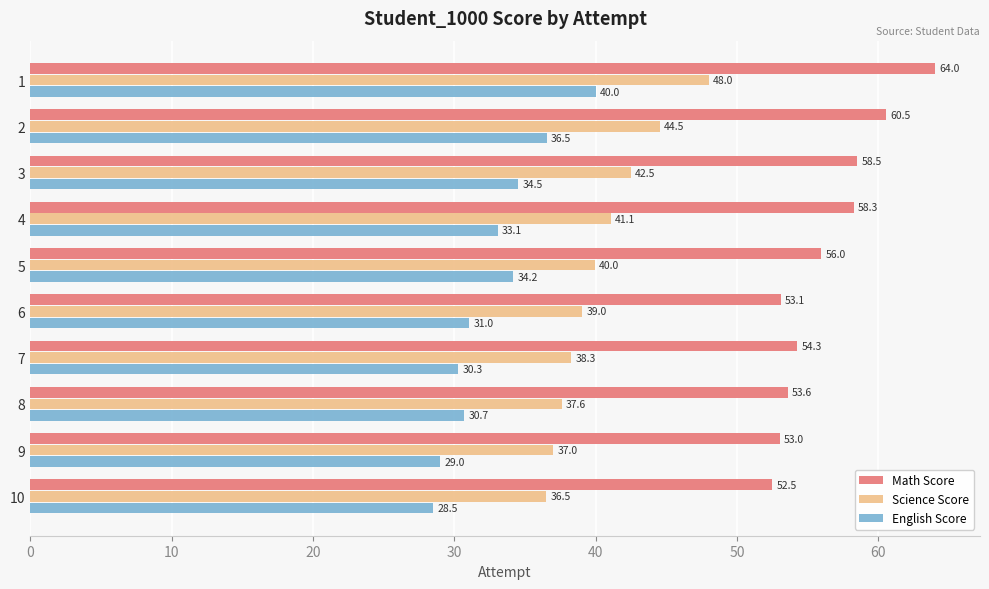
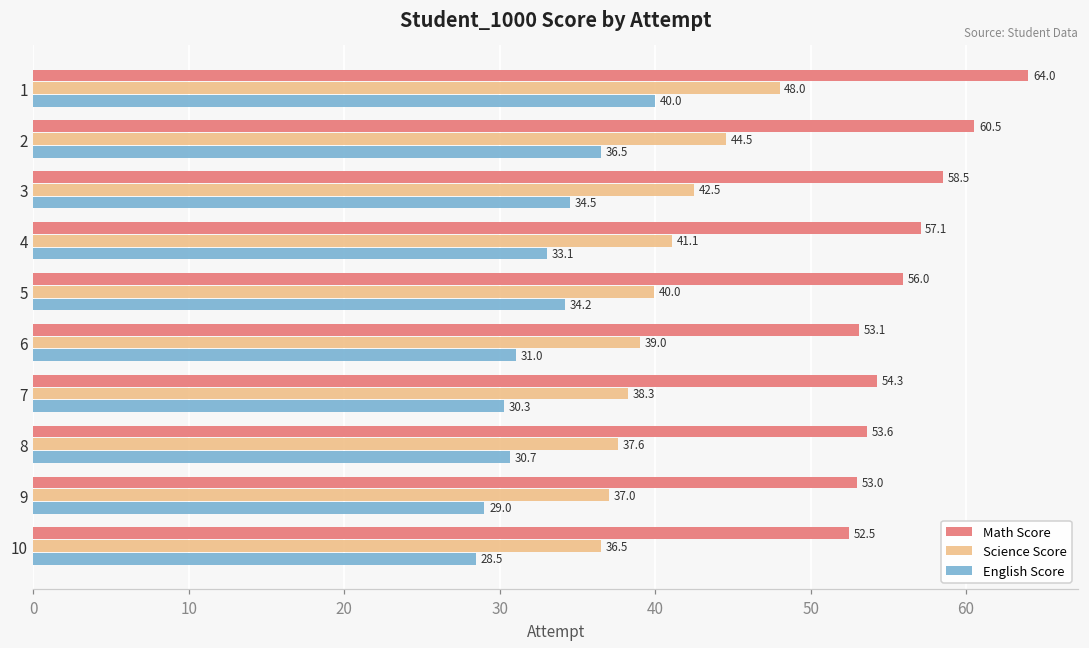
Math Score, 4: 58.3 -> 57.1
